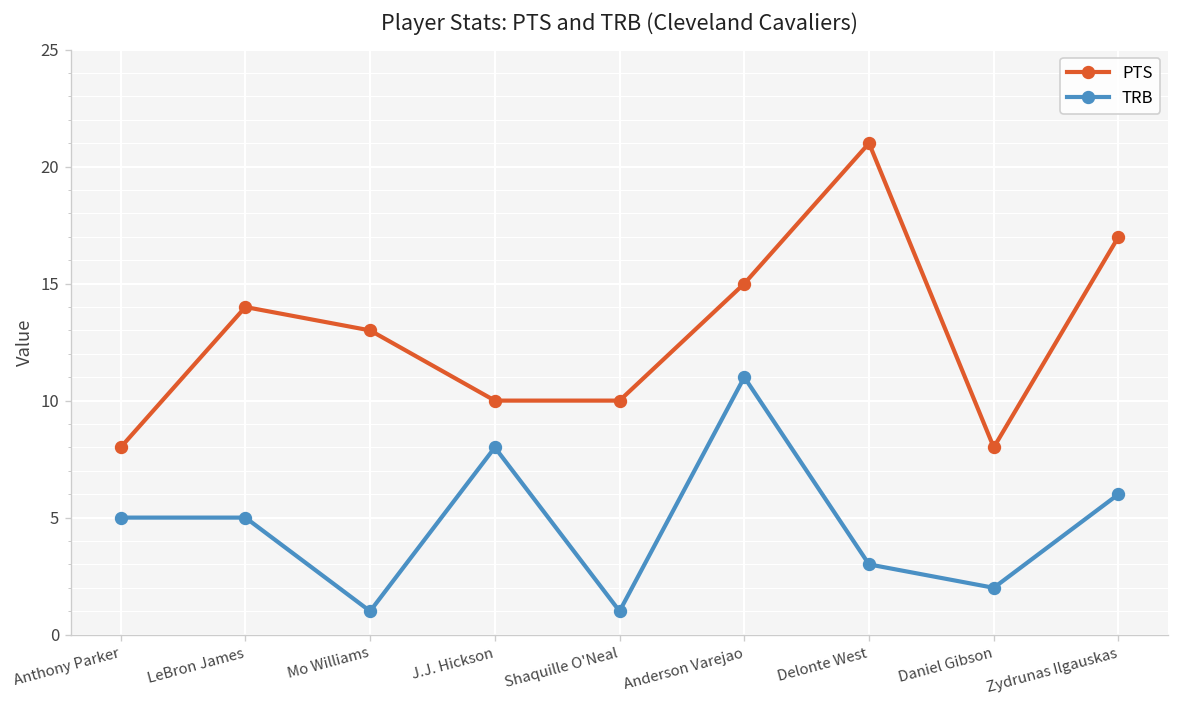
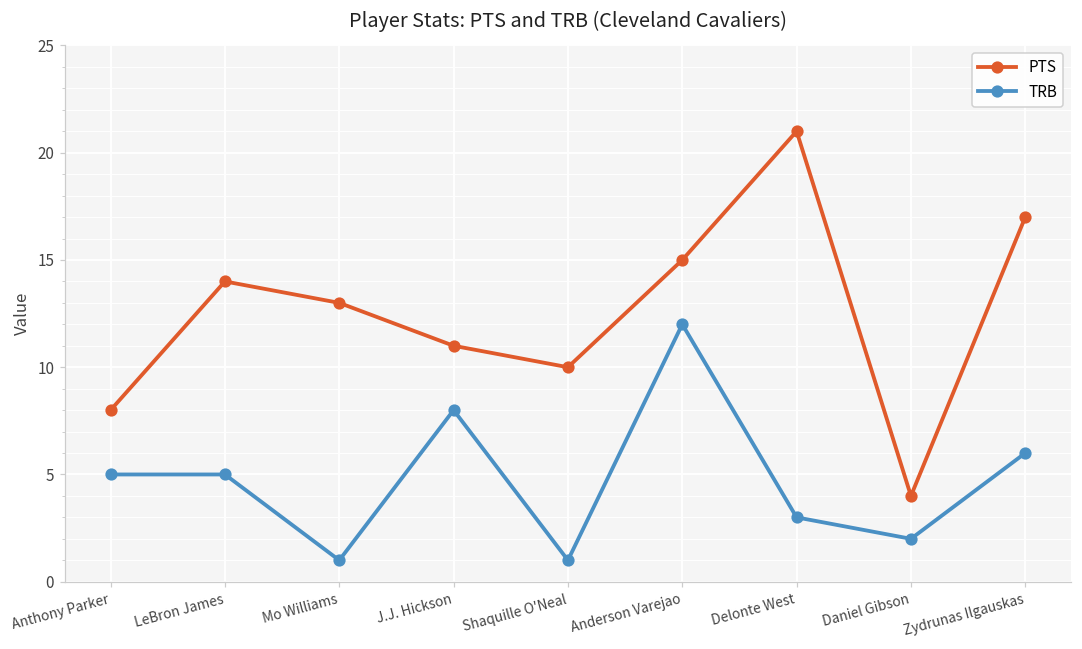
PTS, J.J. Hickson: 10 -> 11
TRB, Anderson Varejao: 11 -> 12
PTS, Daniel Gibson: 8 -> 4
